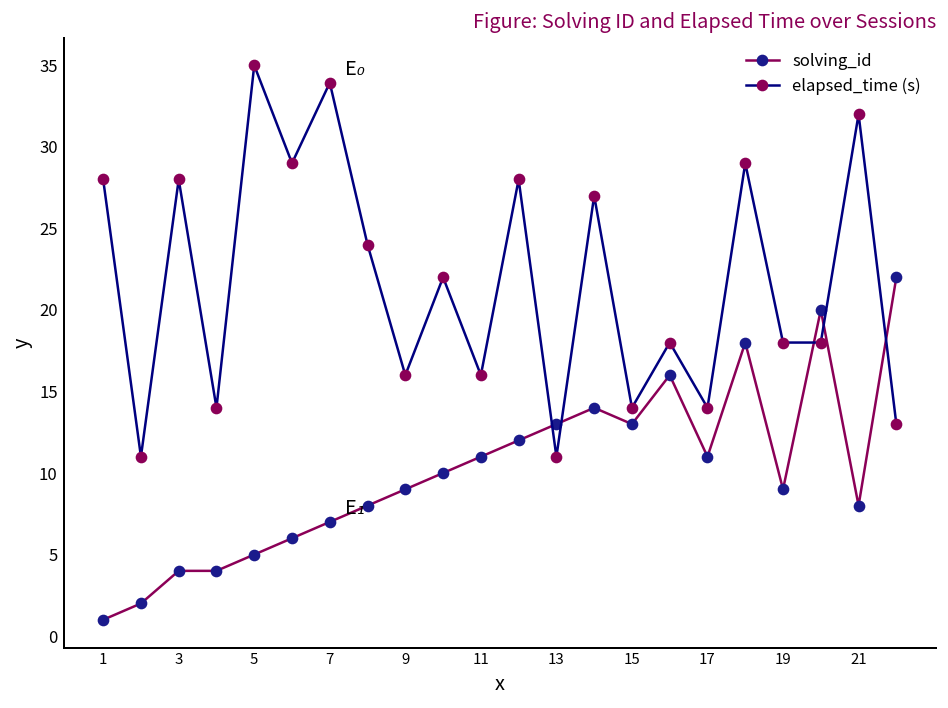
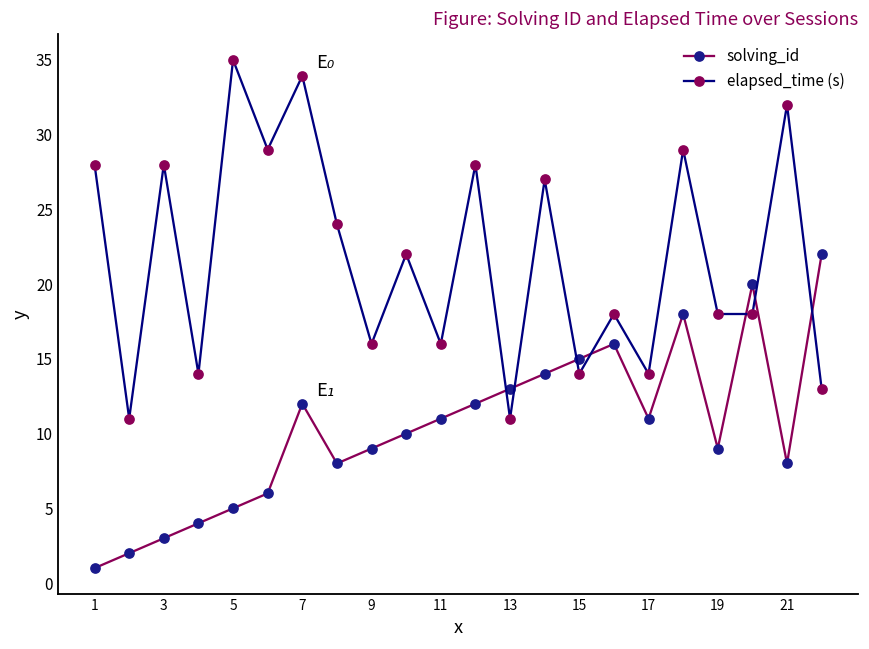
solving_id, 3: 4 -> 3
solving_id, 7: 7 -> 12
solving_id, 15: 13 -> 15
